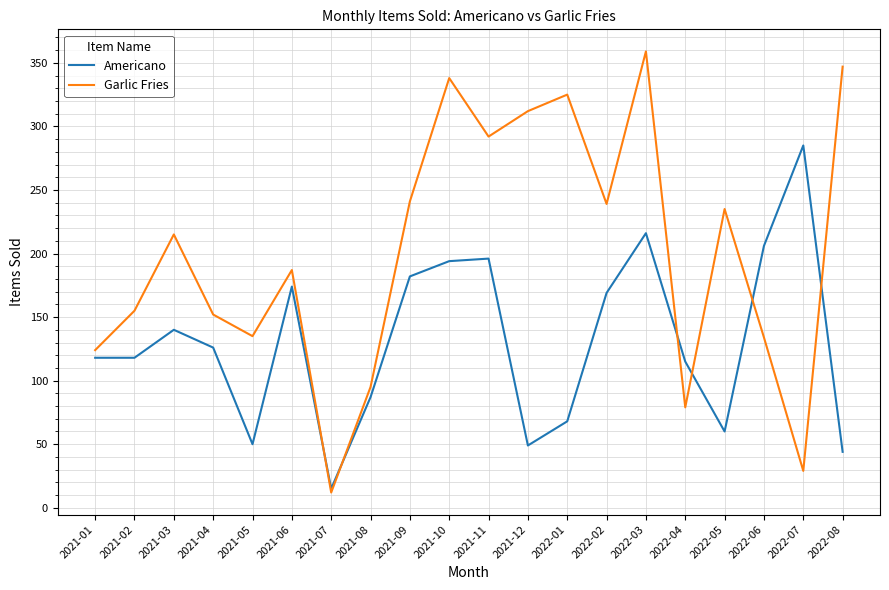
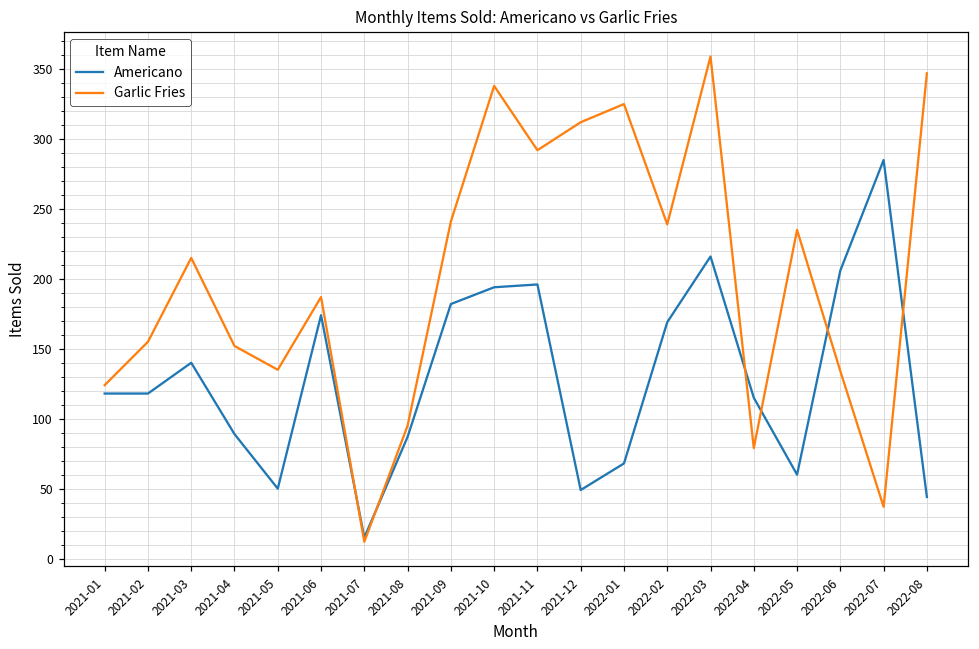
Americano, 2021-04: 126 -> 89
Garlic Fries, 2022-07: 29 -> 37
